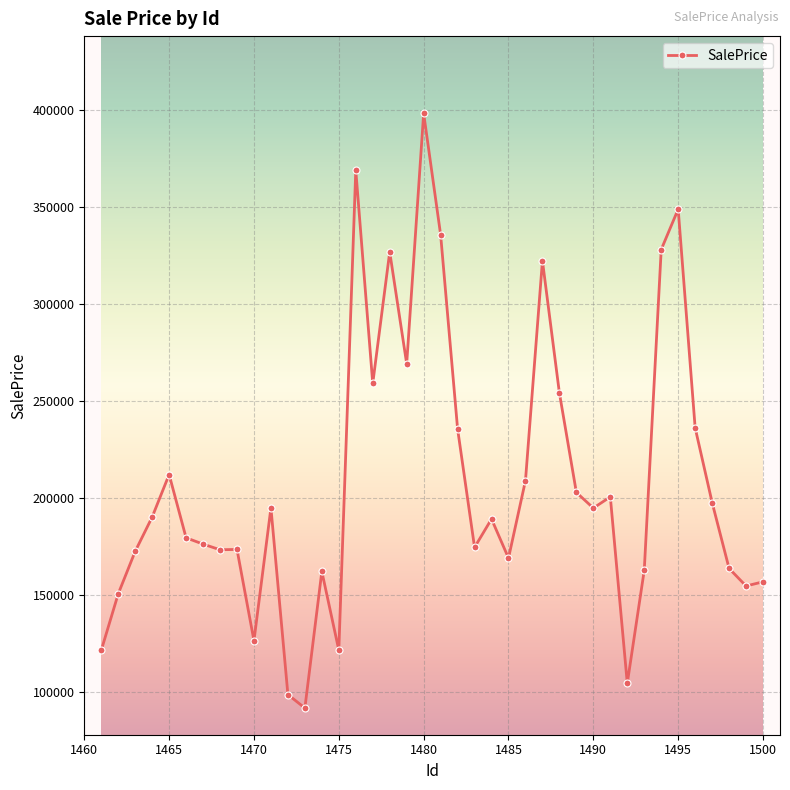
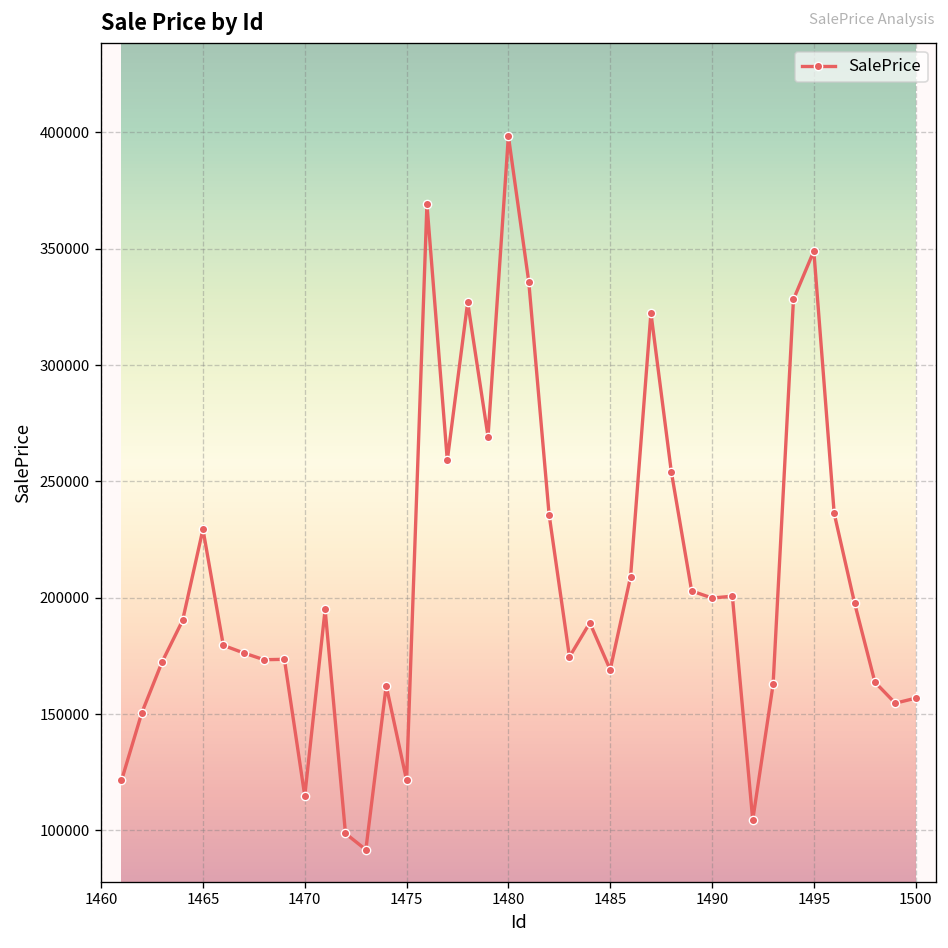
1465: 212000 -> 229000
1470: 126000 -> 115000
1490: 195000 -> 200000
